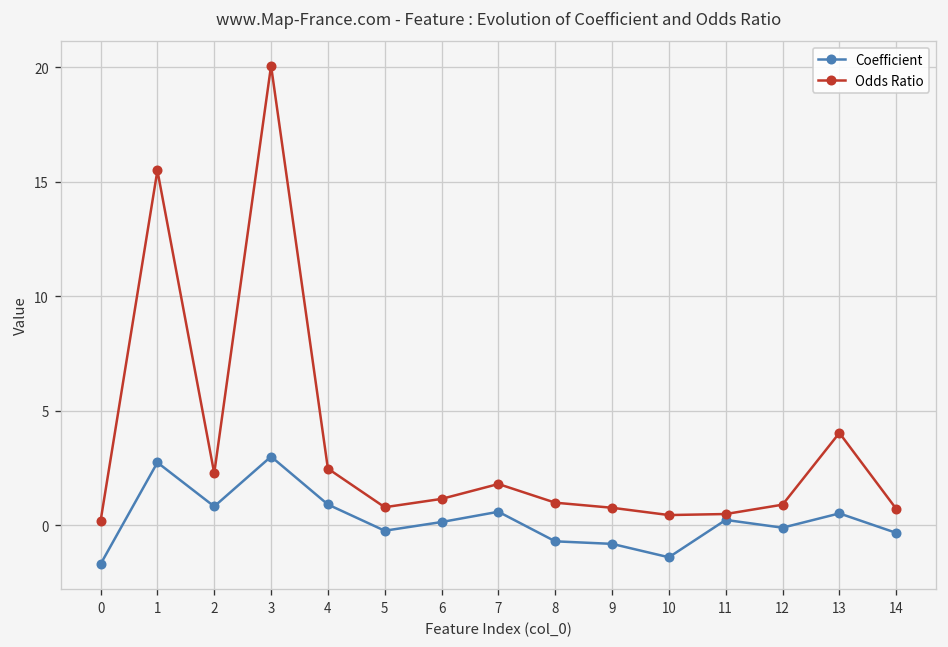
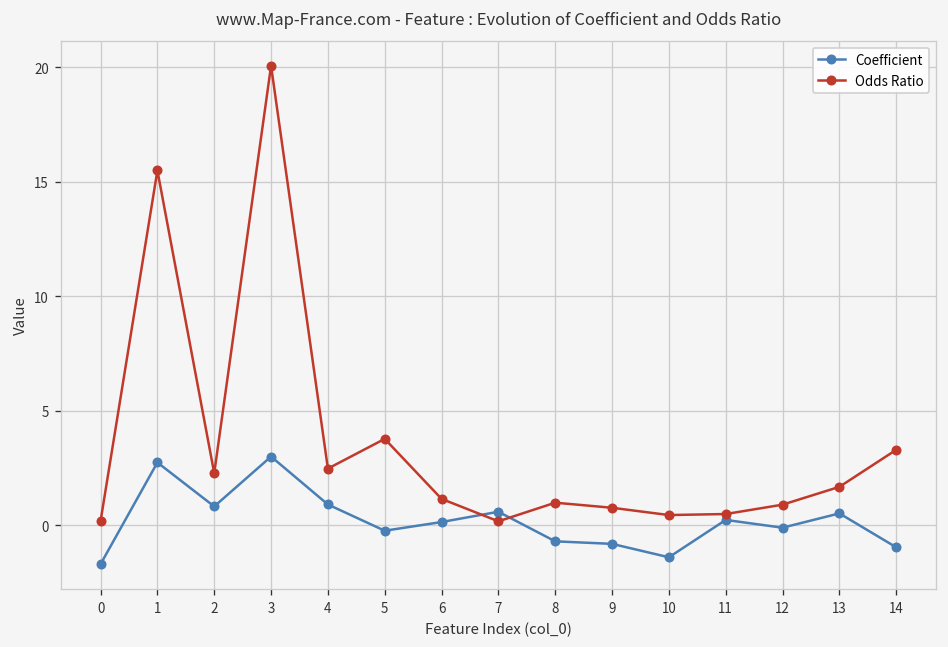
Odds Ratio, 5: 0.8 -> 3.8
Odds Ratio, 7: 1.8 -> 0.2
Odds Ratio, 13: 4.0 -> 1.7
Coefficient, 14: -0.3 -> -1.0
Odds Ratio, 14: 0.7 -> 3.3
